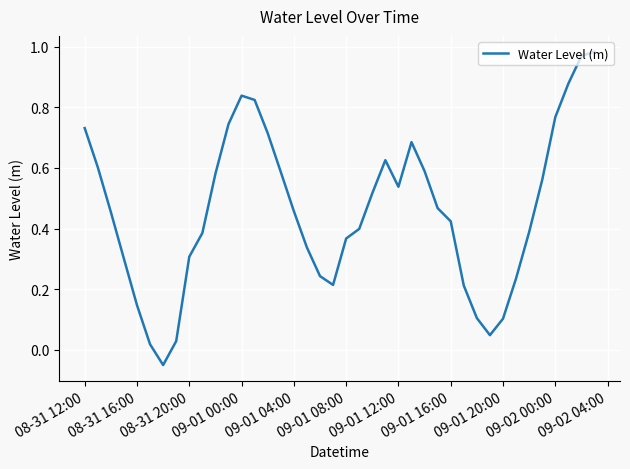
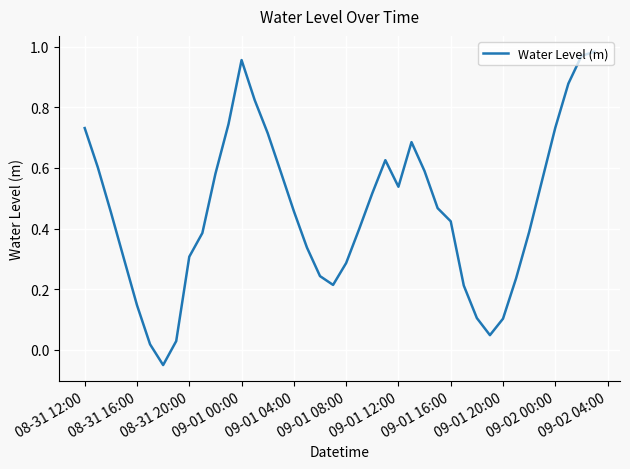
09-01 00:00: 0.84 -> 0.96
09-01 08:00: 0.37 -> 0.29
09-02 00:00: 0.77 -> 0.73
